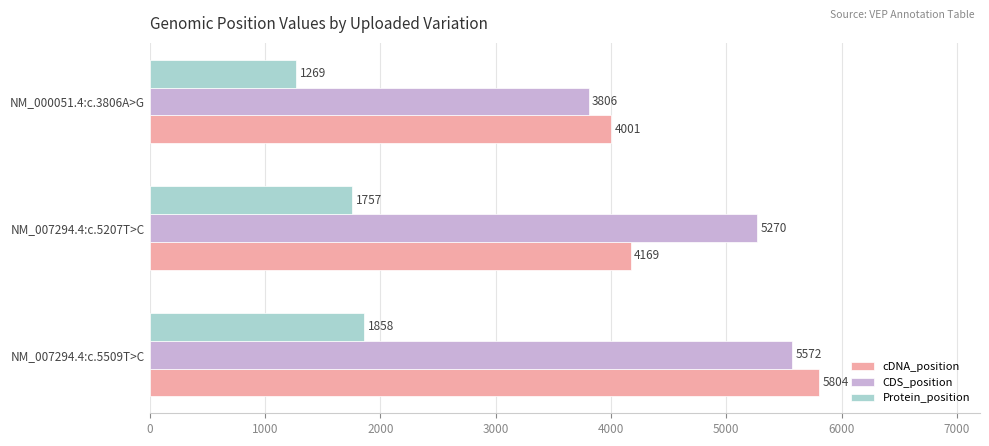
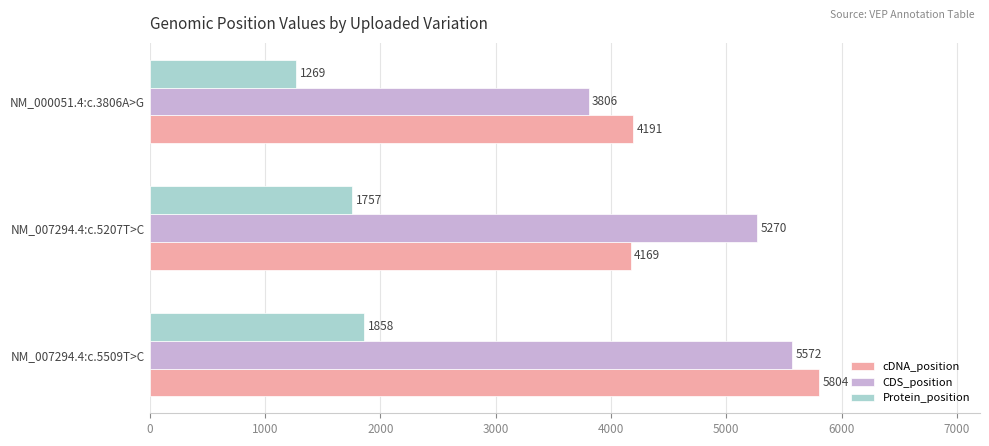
cDNA_position, NM_000051.4:c.3806A>G: 4001 -> 4191
